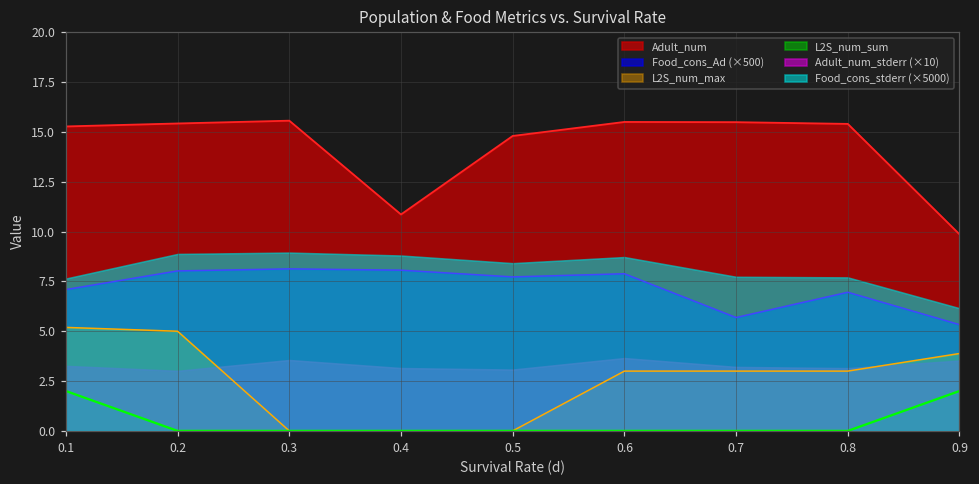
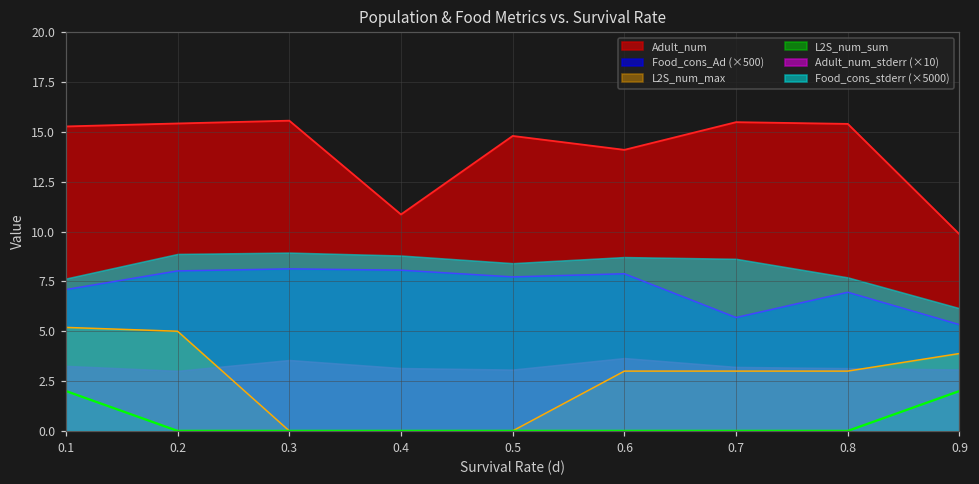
Adult_num, 0.6: 15.5 -> 14.1
Food_cons_stderr (×5000), 0.7: 7.7 -> 8.6
Adult_num_stderr (×10), 0.9: 3.5 -> 3.1
